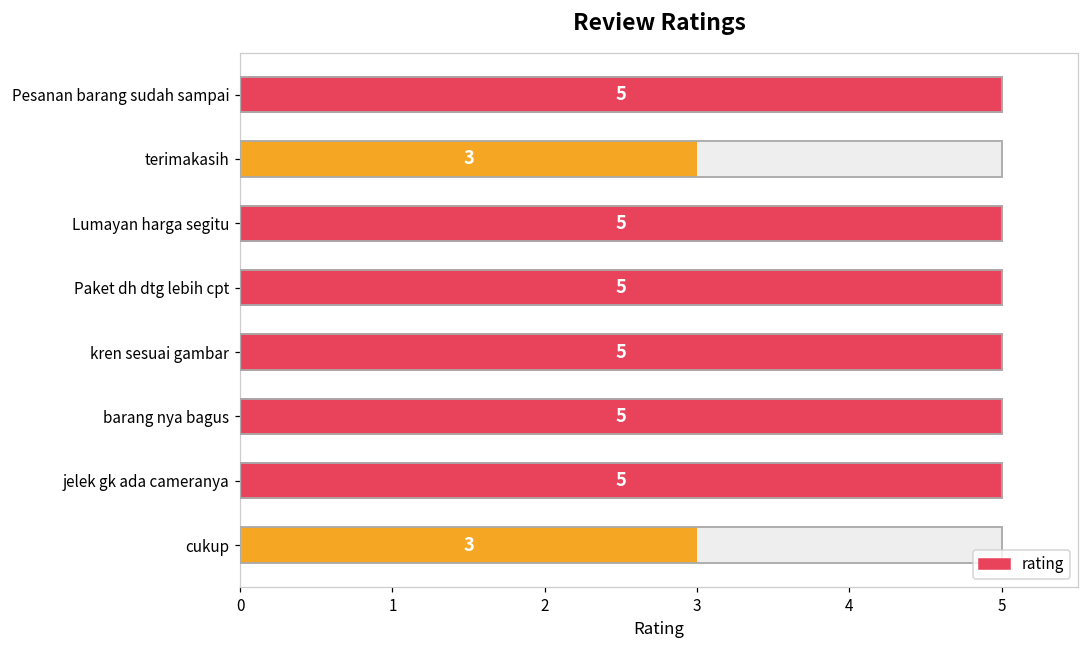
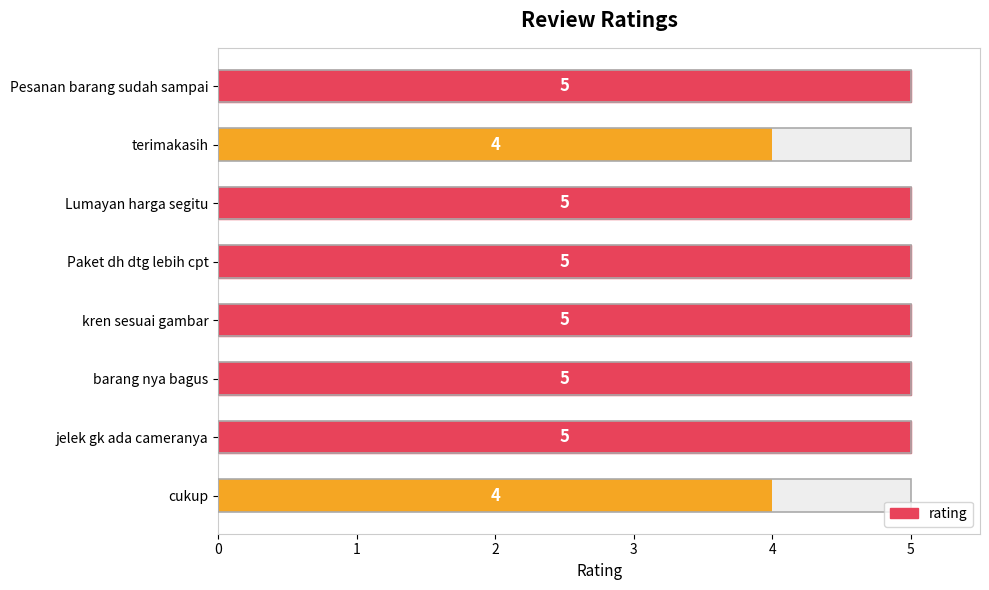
rating, terimakasih: 3 -> 4
rating, cukup: 3 -> 4
